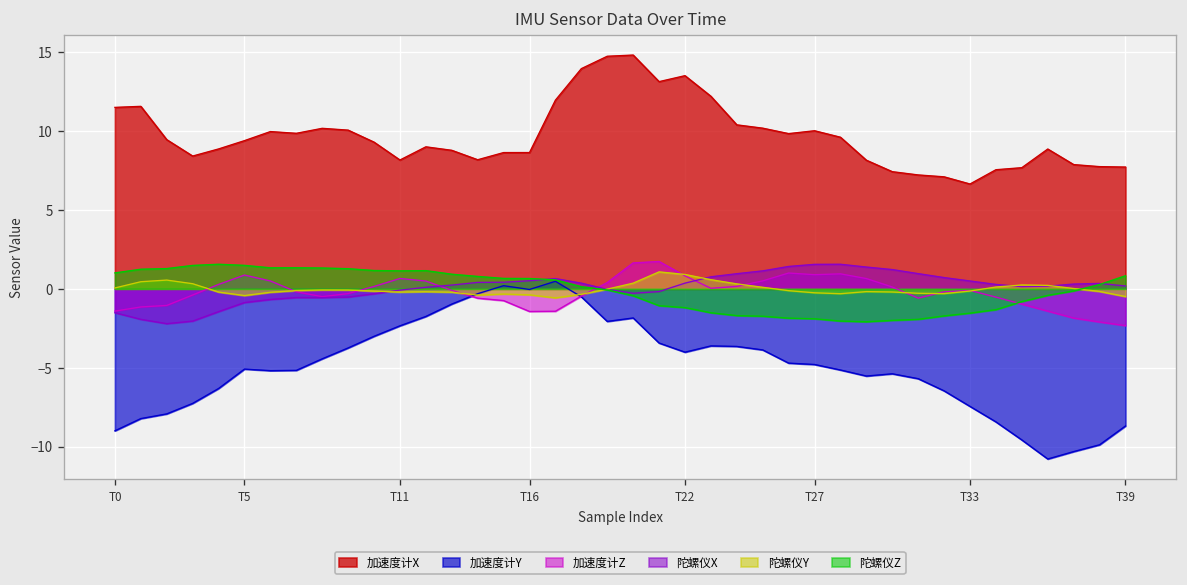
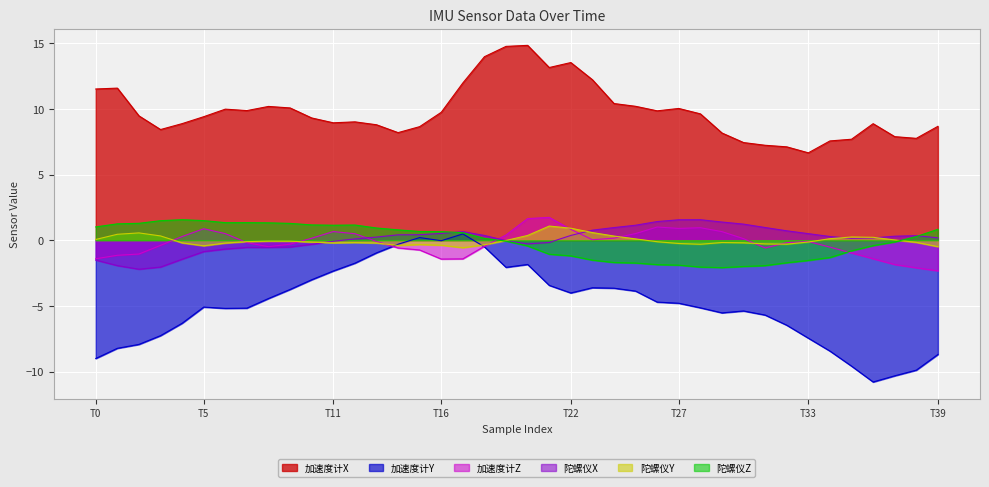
加速度计X, T11: 8.2 -> 8.9
加速度计X, T16: 8.6 -> 9.7
加速度计X, T39: 7.7 -> 8.7
